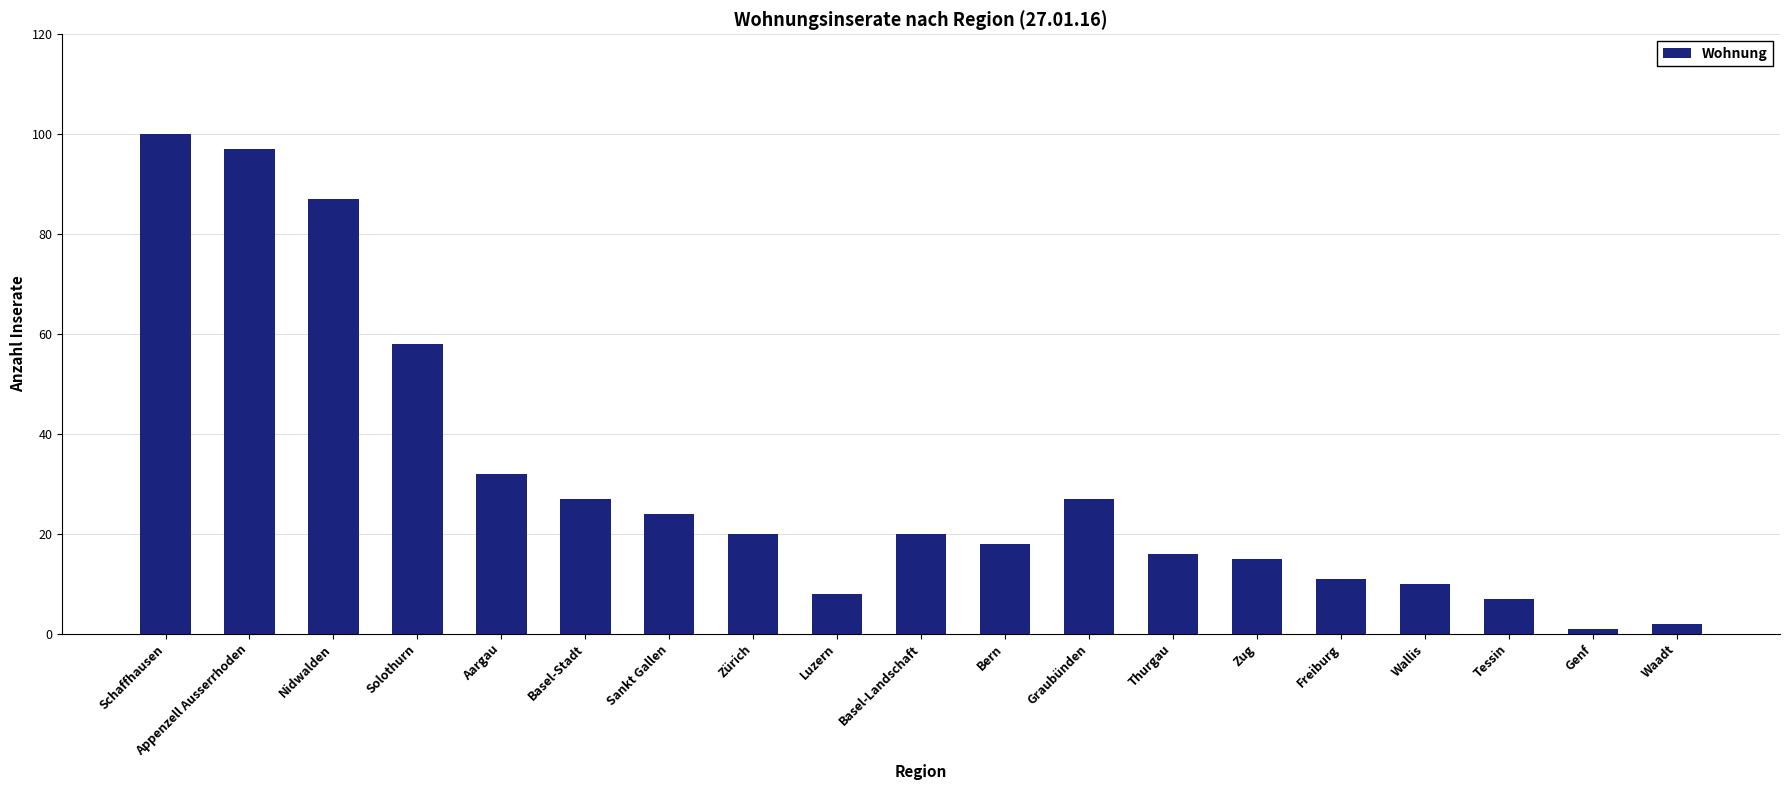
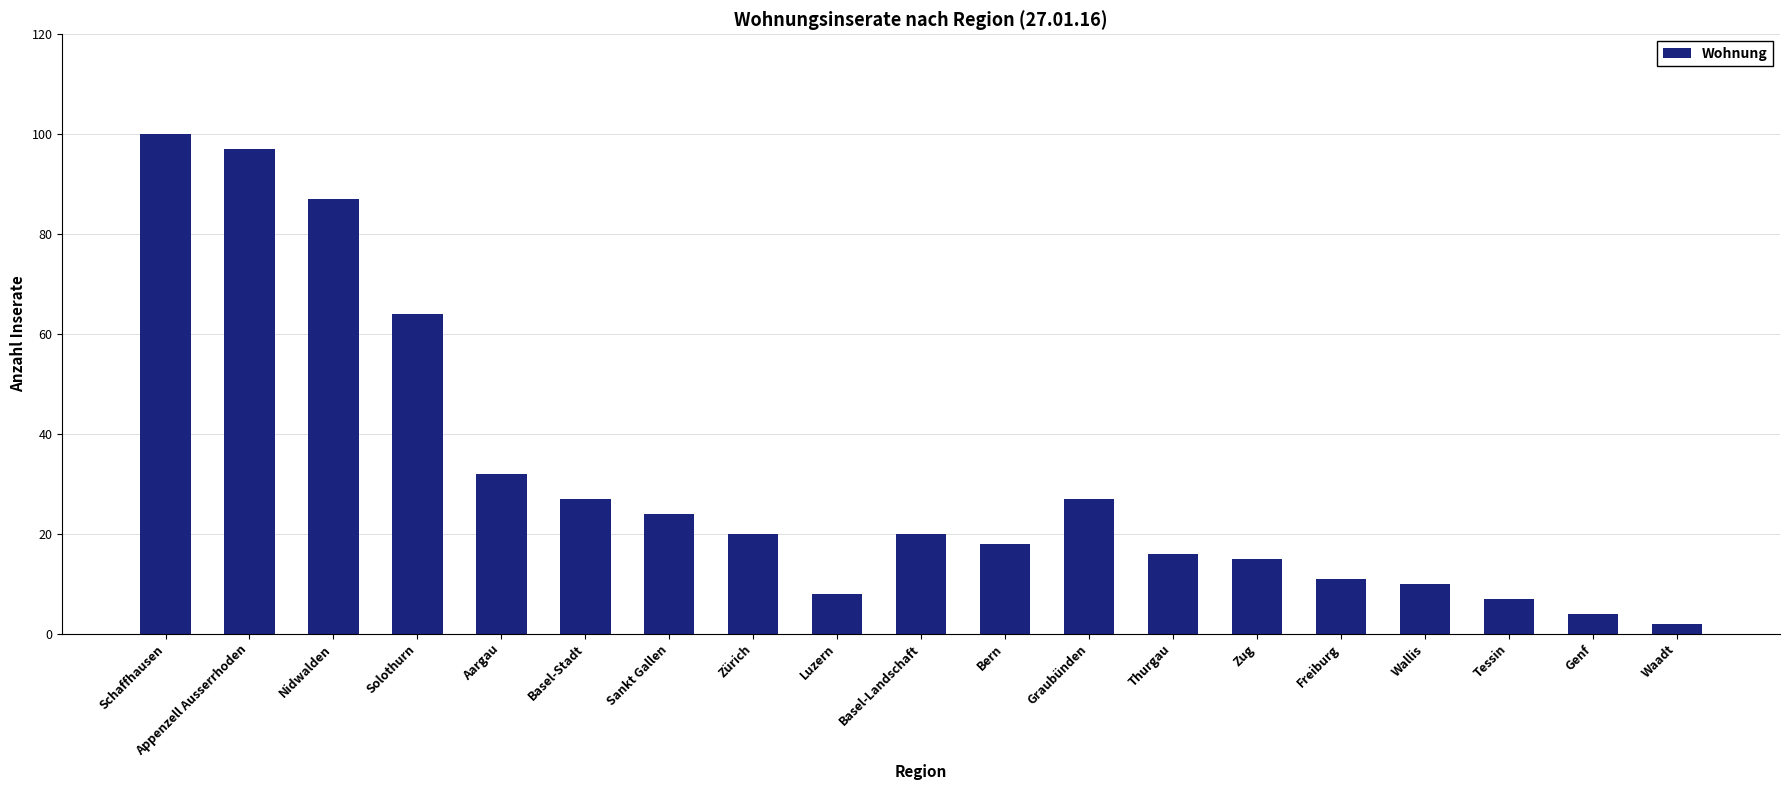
Solothurn: 58 -> 64
Genf: 1 -> 4
